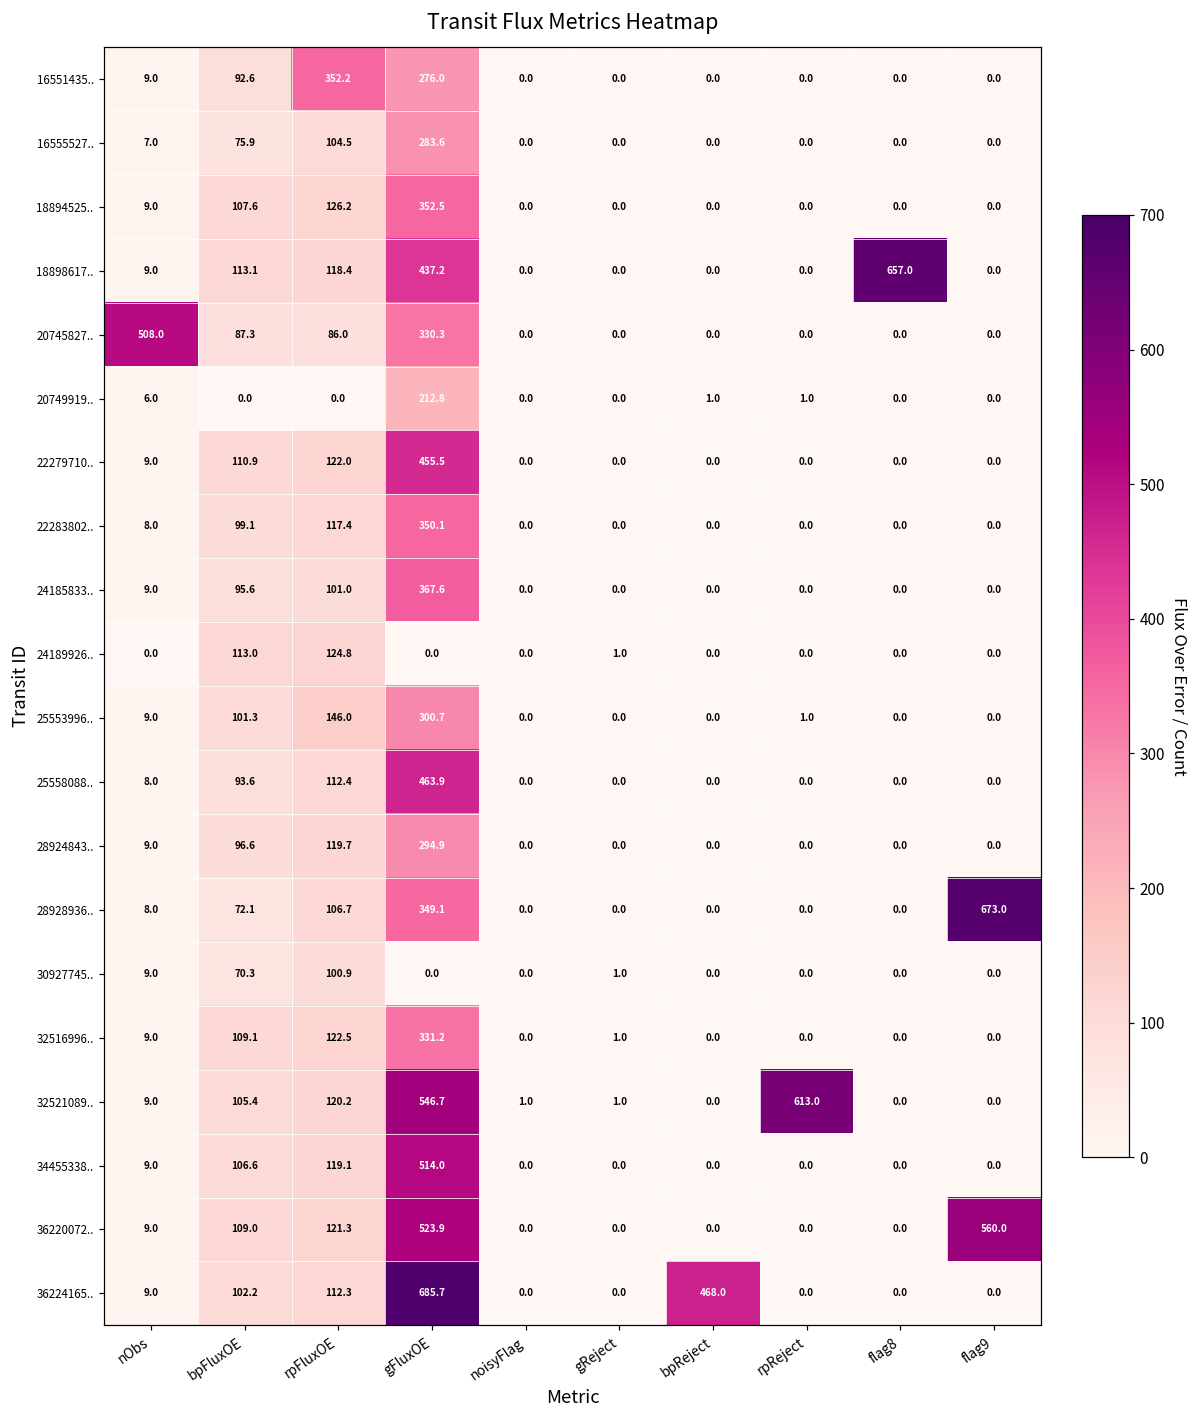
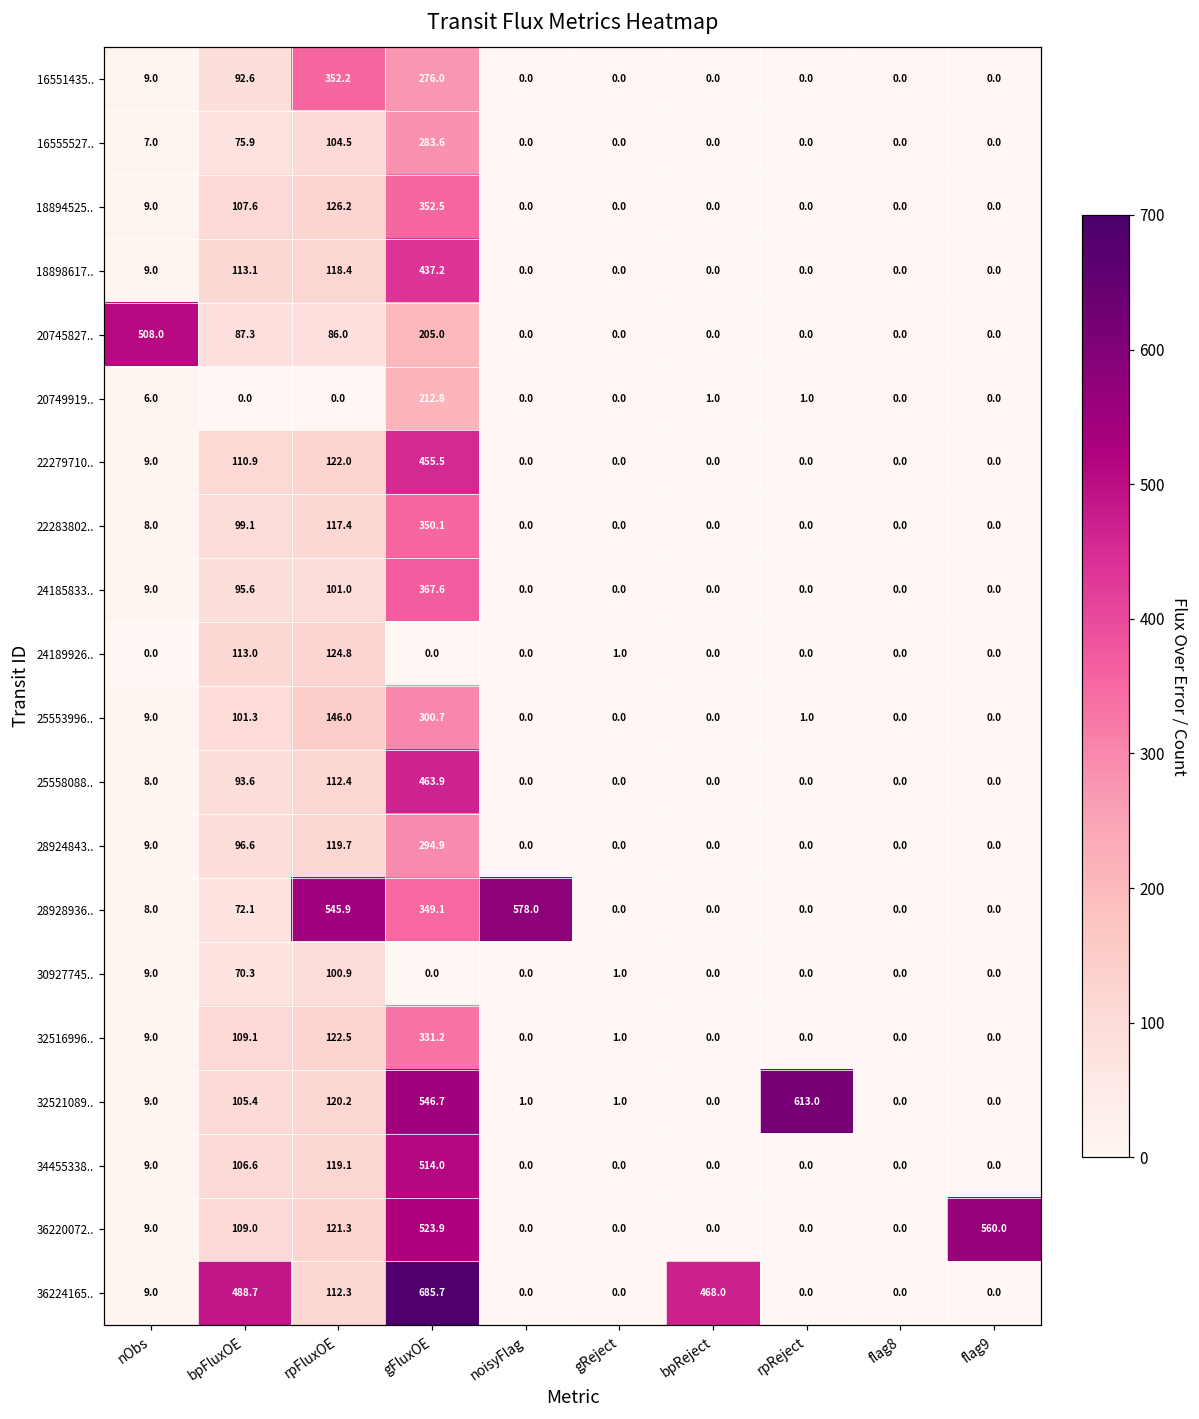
18898617.., flag8: 657.0 -> 0.0
20745827.., gFluxOE: 330.3 -> 205.0
28928936.., rpFluxOE: 106.7 -> 545.9
28928936.., noisyFlag: 0.0 -> 578.0
28928936.., flag9: 673.0 -> 0.0
36224165.., bpFluxOE: 102.2 -> 488.7
